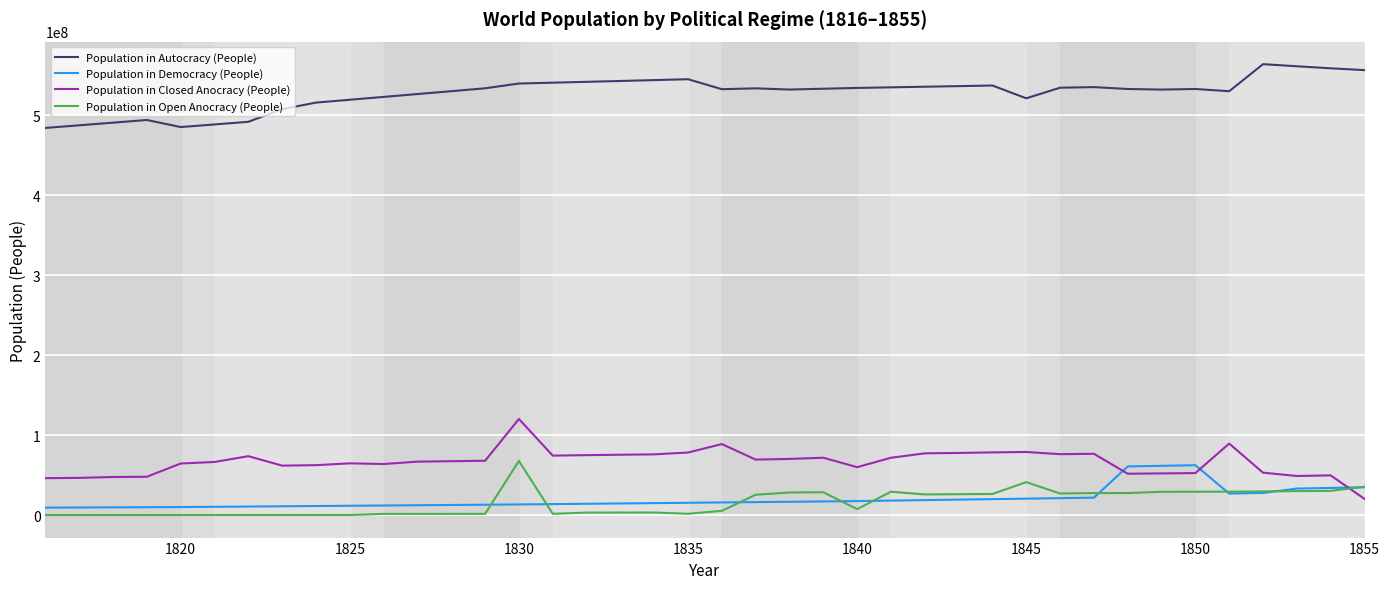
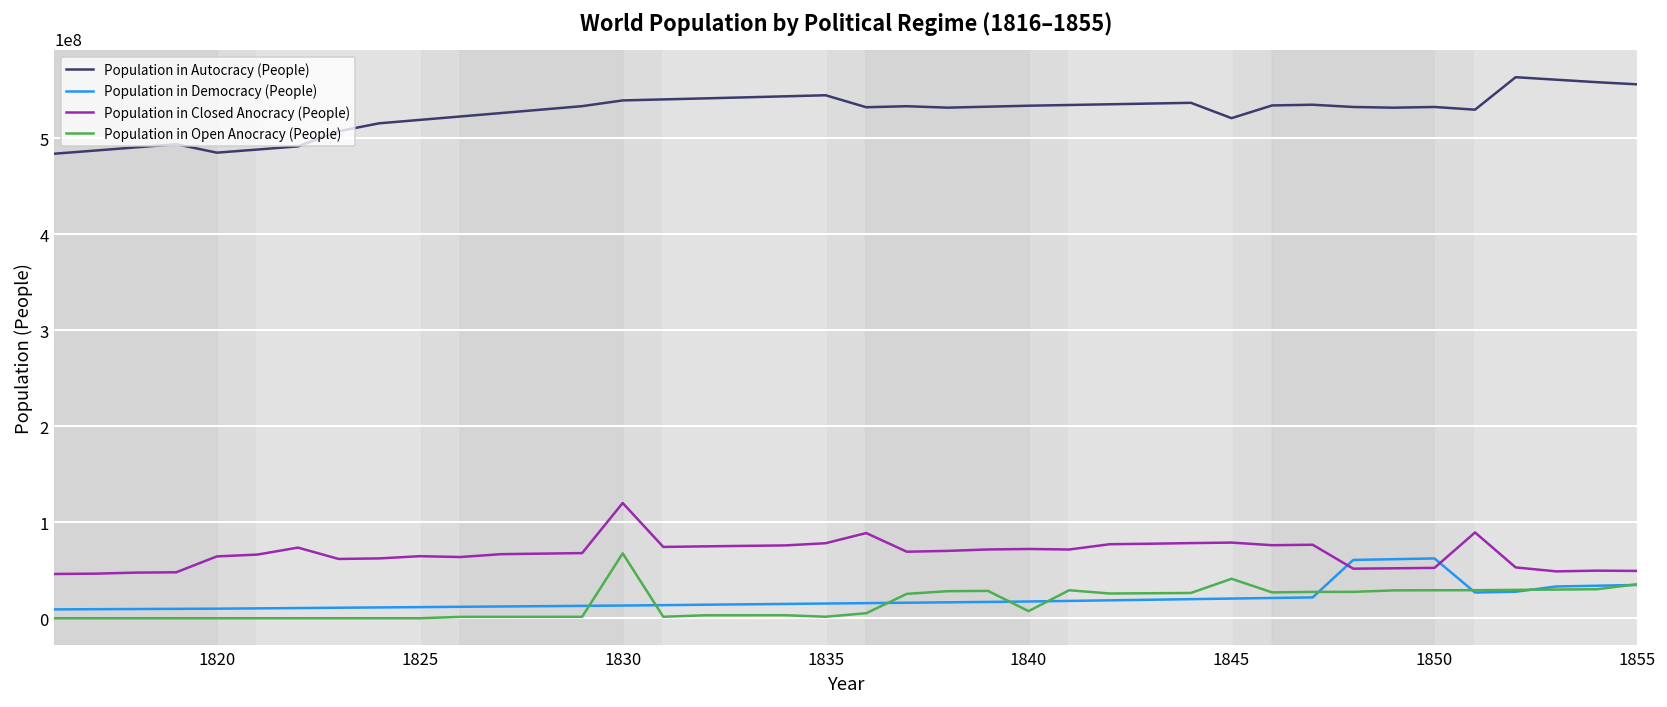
Population in Closed Anocracy (People), 1840: 60000000 -> 70000000
Population in Closed Anocracy (People), 1855: 20000000 -> 50000000
